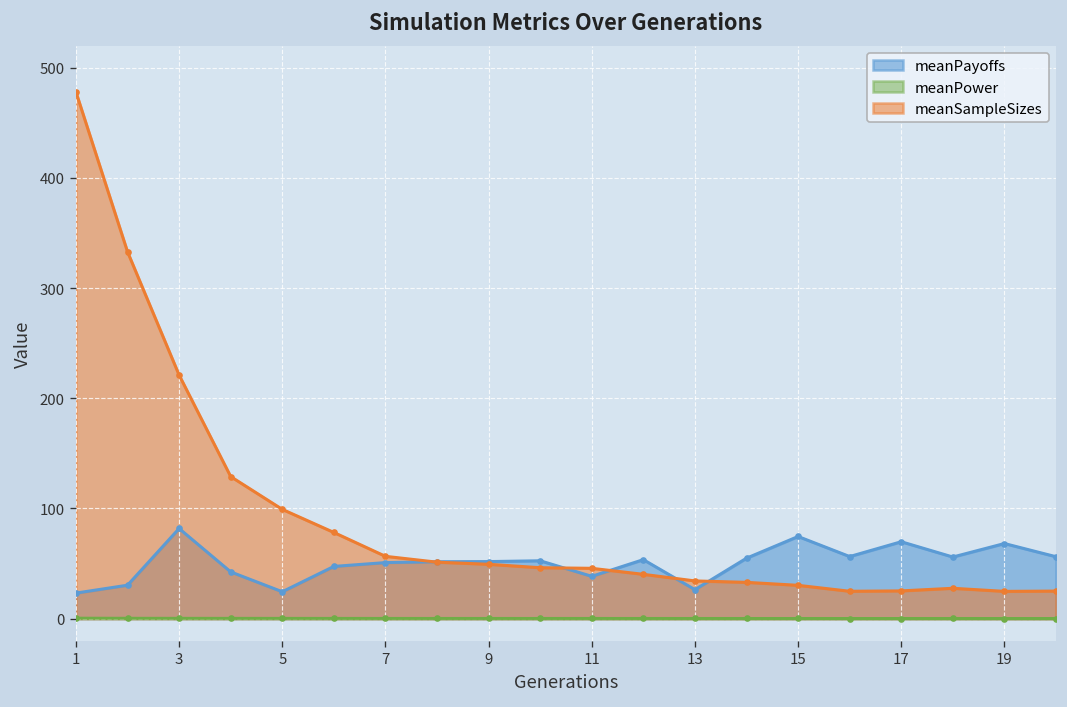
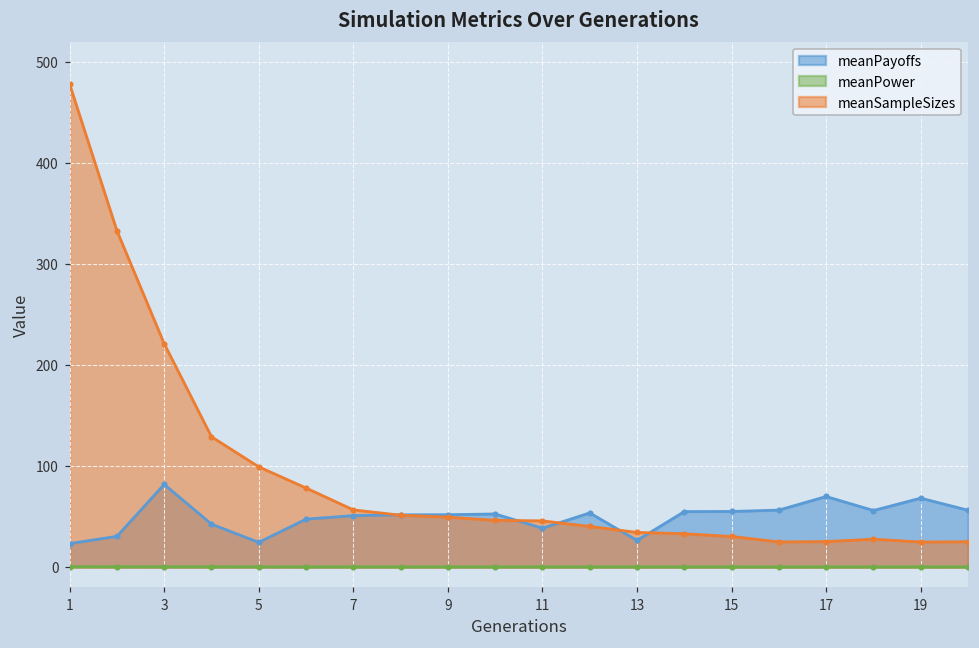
meanPayoffs, 15: 70 -> 50
